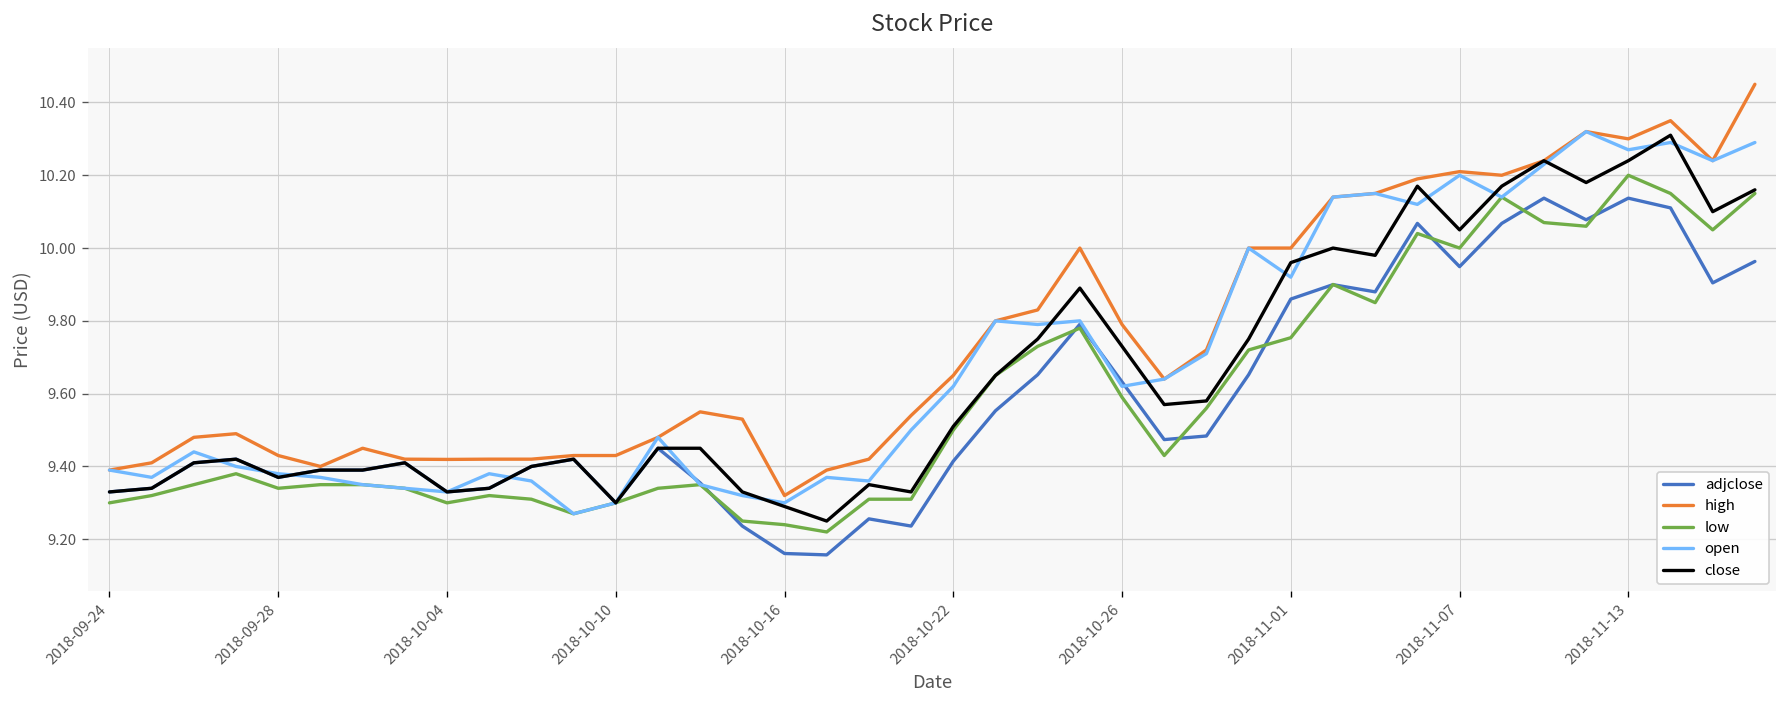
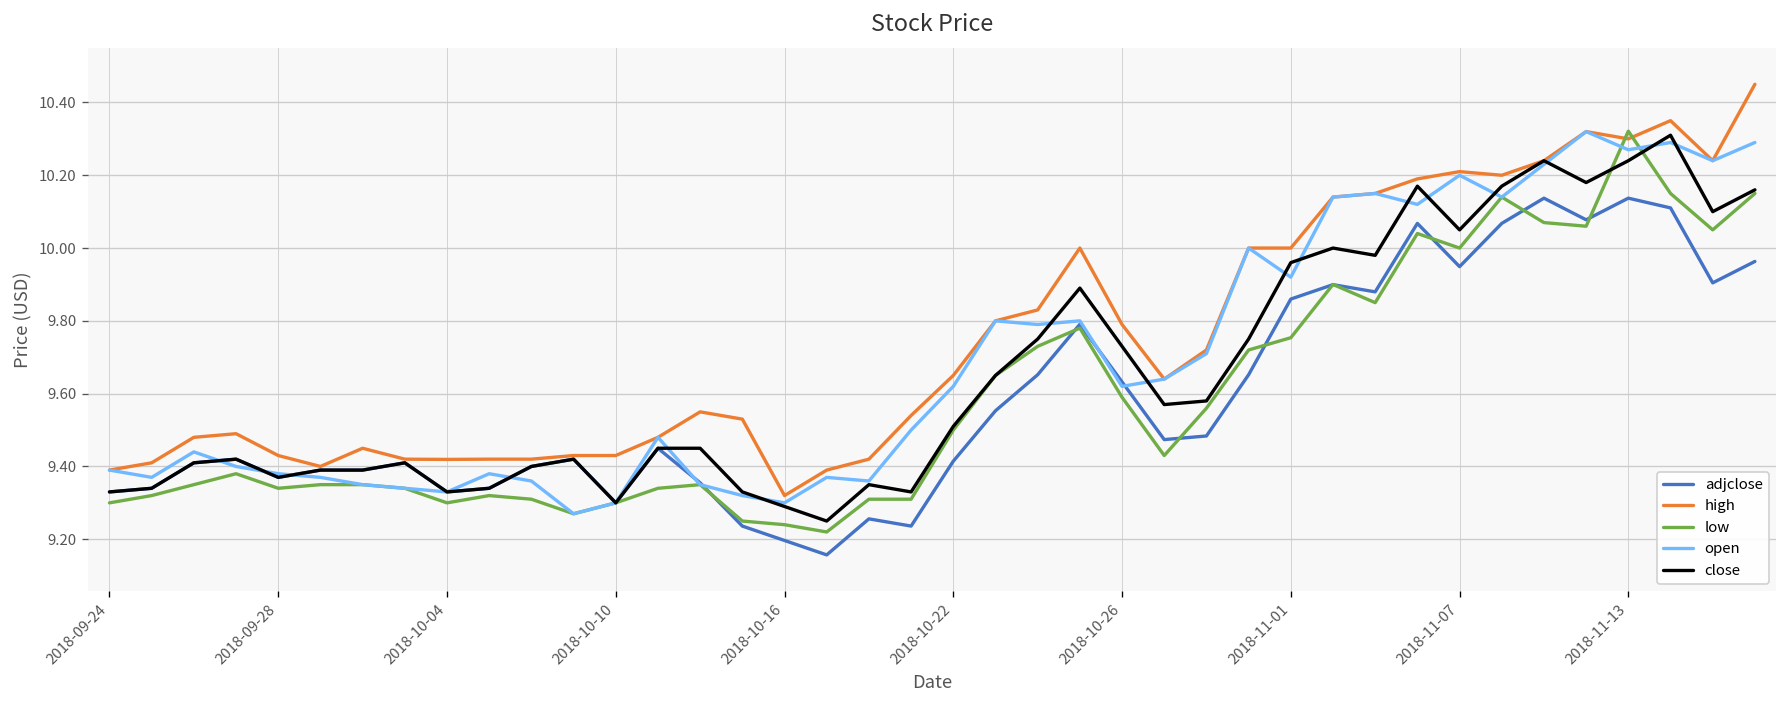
adjclose, 2018-10-16: 9.16 -> 9.20
low, 2018-11-13: 10.20 -> 10.32
